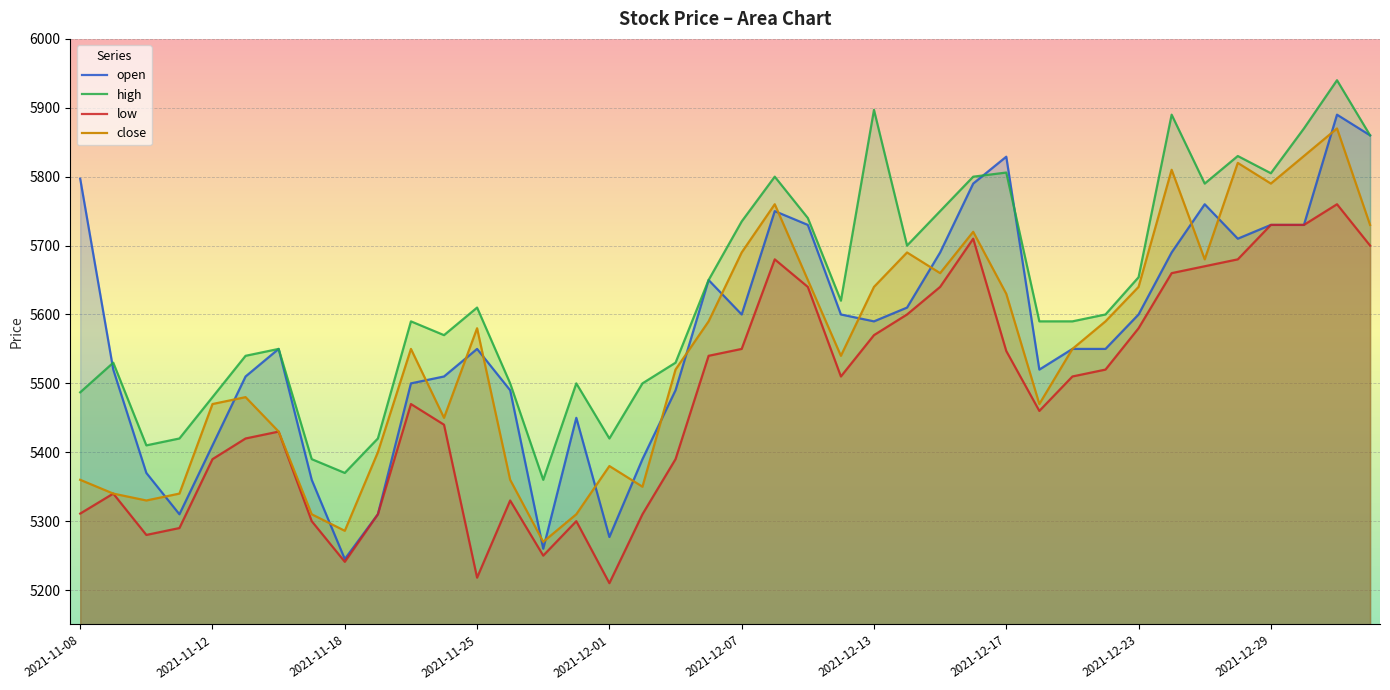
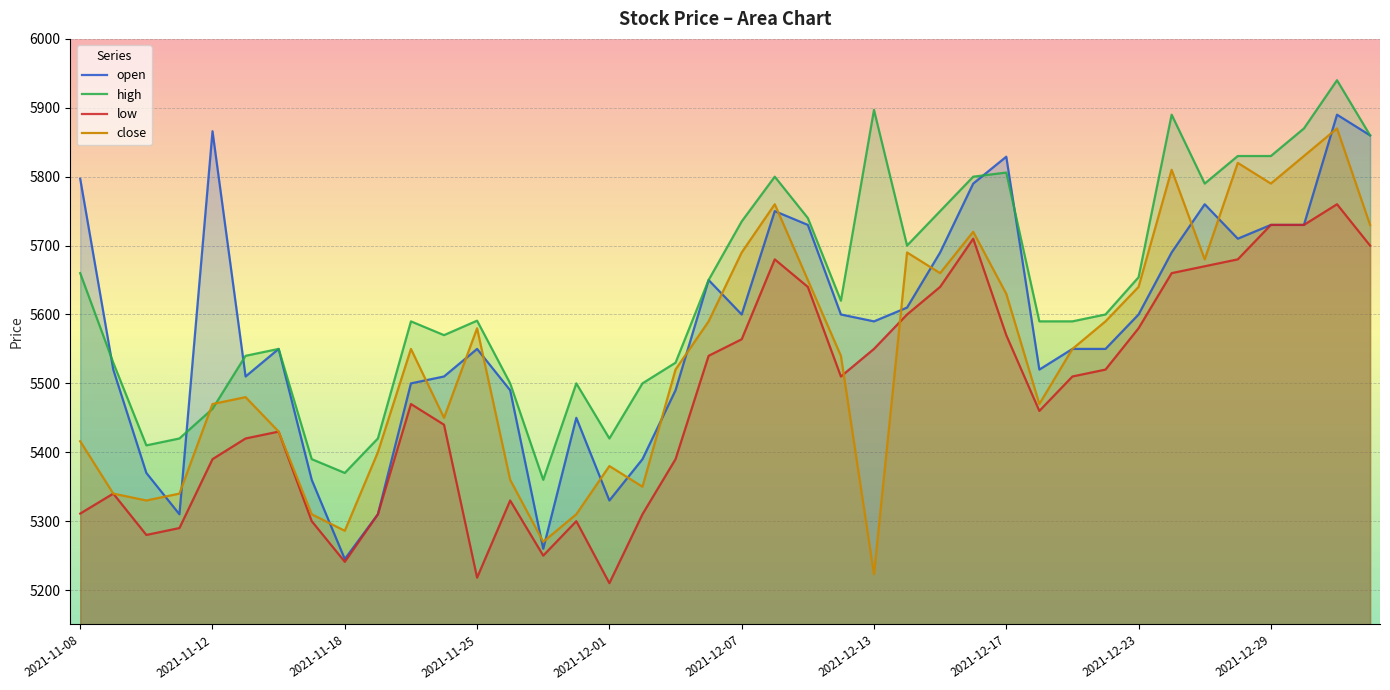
high, 2021-11-08: 5490 -> 5660
close, 2021-11-08: 5360 -> 5420
open, 2021-11-12: 5410 -> 5870
high, 2021-11-12: 5480 -> 5460
high, 2021-11-25: 5610 -> 5590
open, 2021-12-01: 5280 -> 5330
low, 2021-12-07: 5550 -> 5560
low, 2021-12-13: 5570 -> 5550
close, 2021-12-13: 5640 -> 5220
low, 2021-12-17: 5550 -> 5570
high, 2021-12-29: 5810 -> 5830
